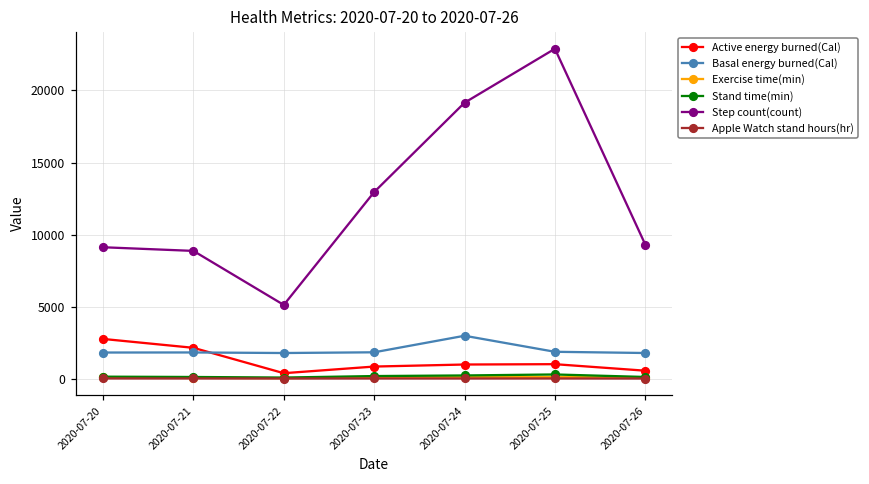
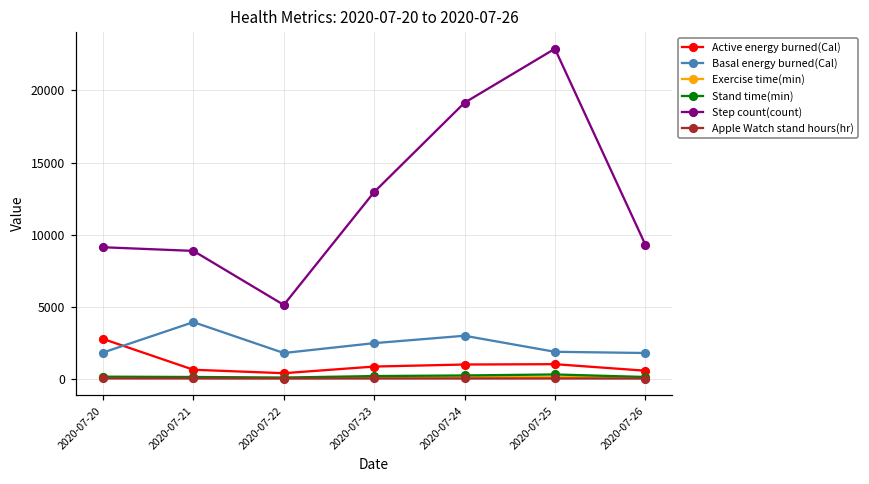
Active energy burned(Cal), 2020-07-21: 2100 -> 600
Basal energy burned(Cal), 2020-07-21: 1800 -> 3900
Basal energy burned(Cal), 2020-07-23: 1800 -> 2500
